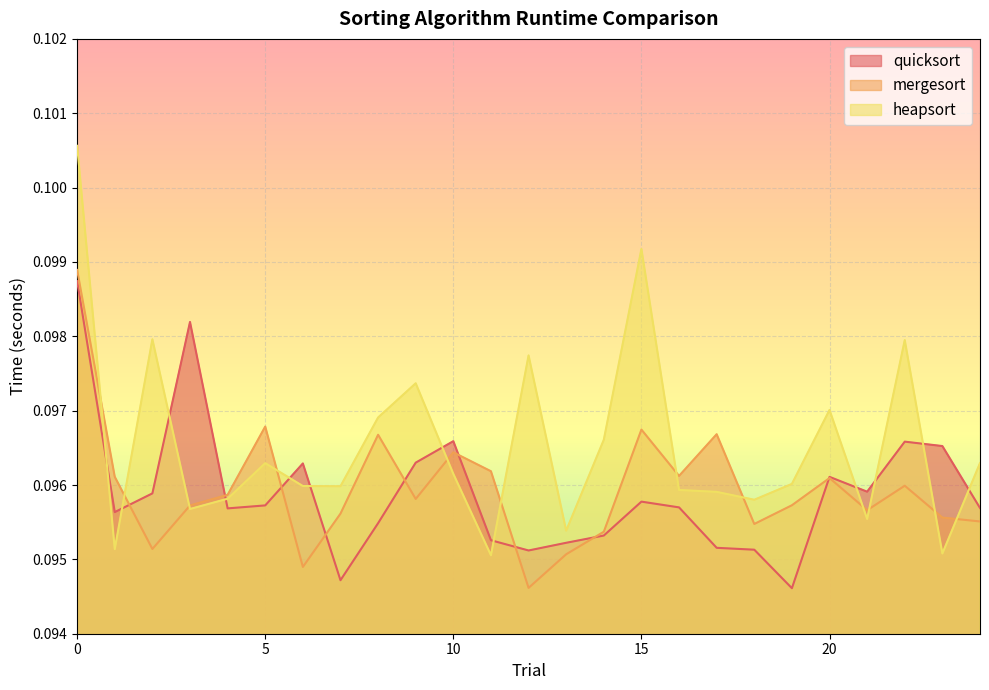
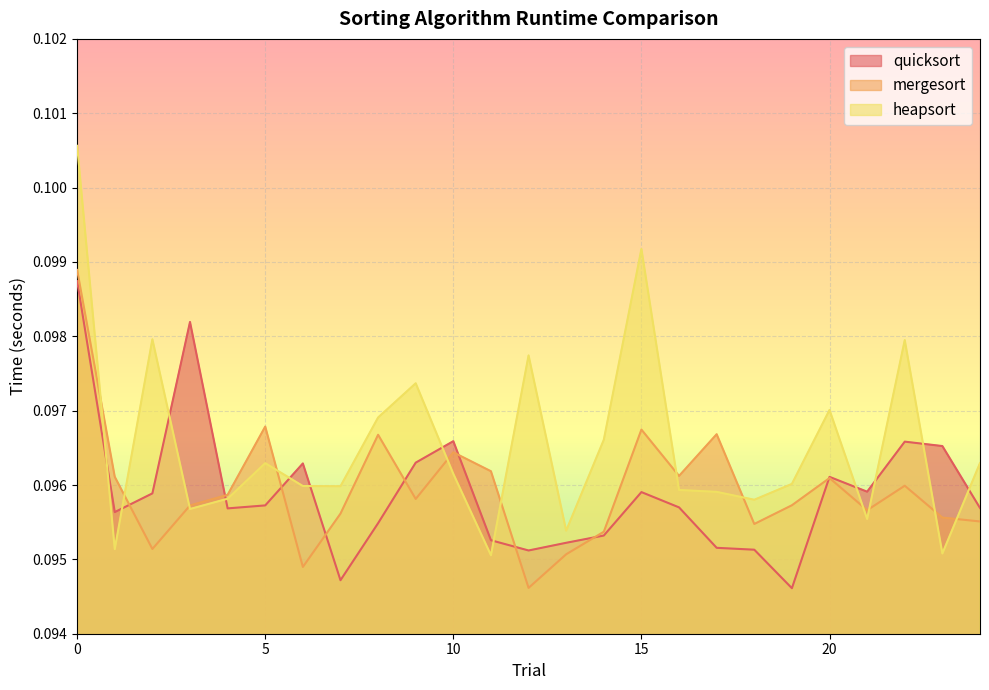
quicksort, 15: 0.0958 -> 0.0959
